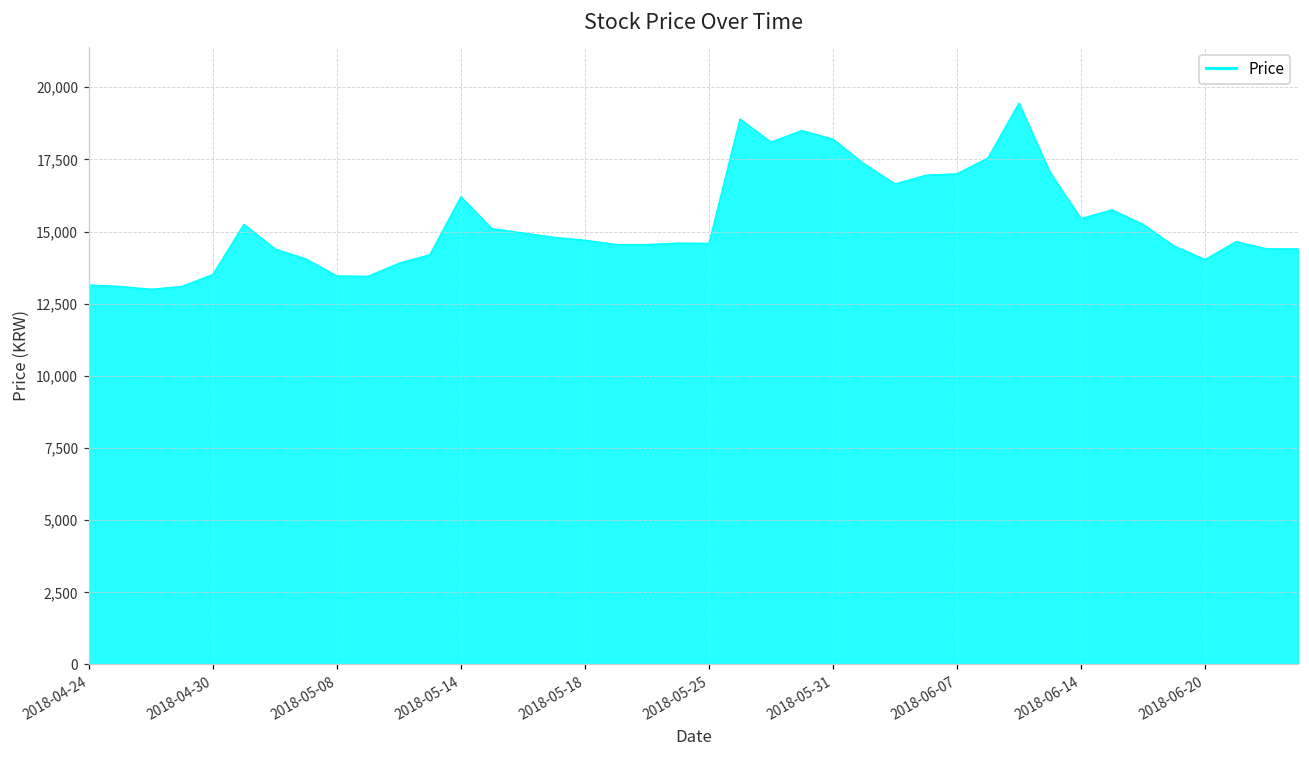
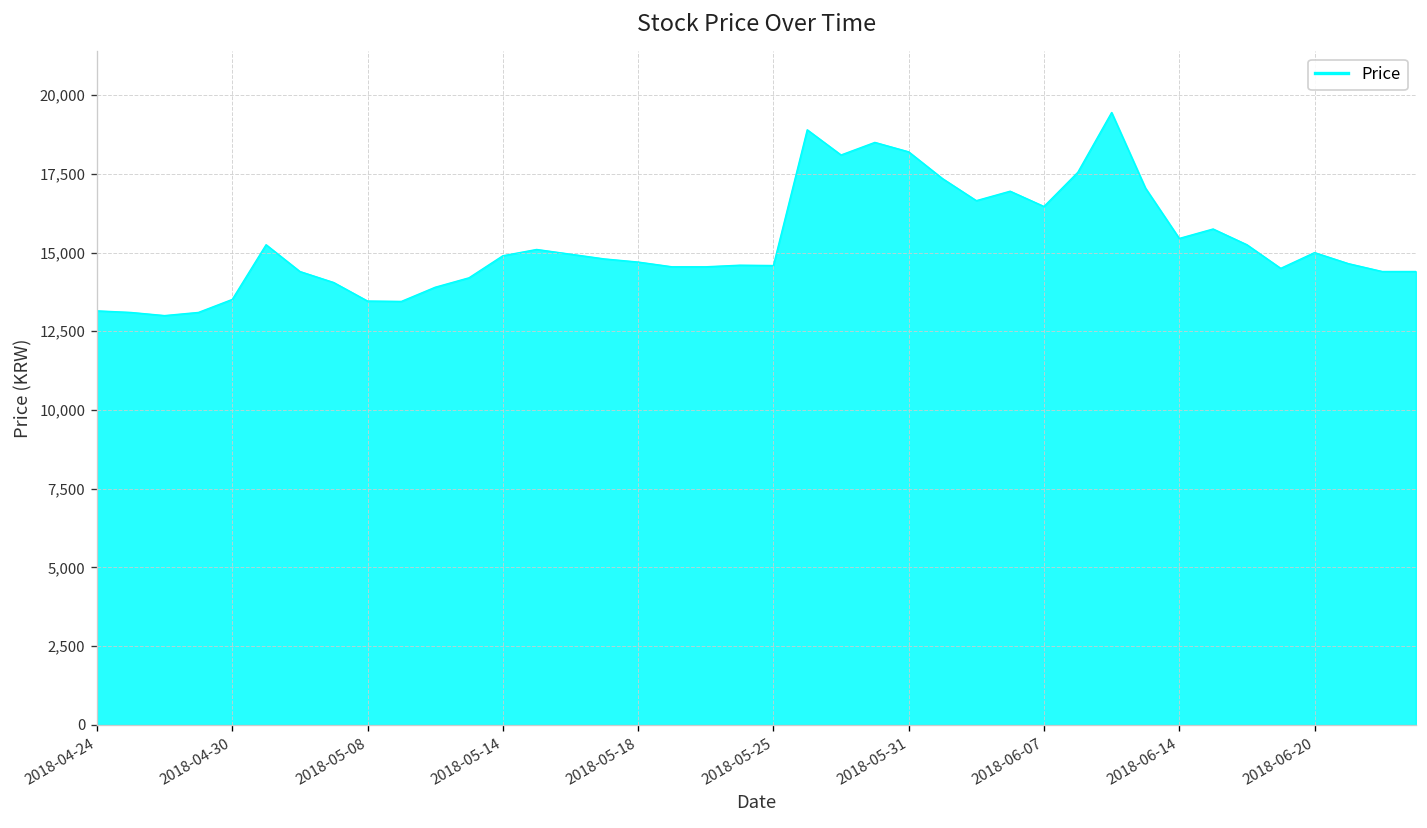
2018-05-14: 16,200 -> 14,900
2018-06-07: 17,000 -> 16,500
2018-06-20: 14,000 -> 15,000
